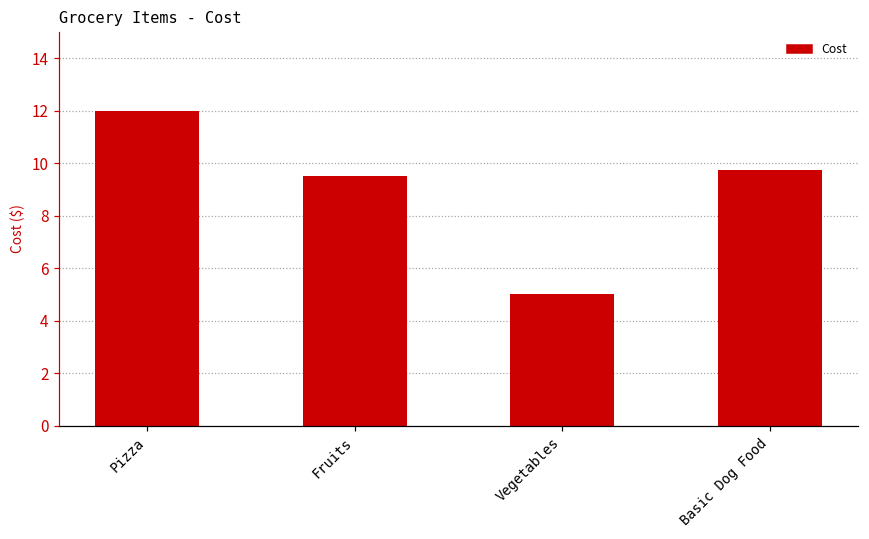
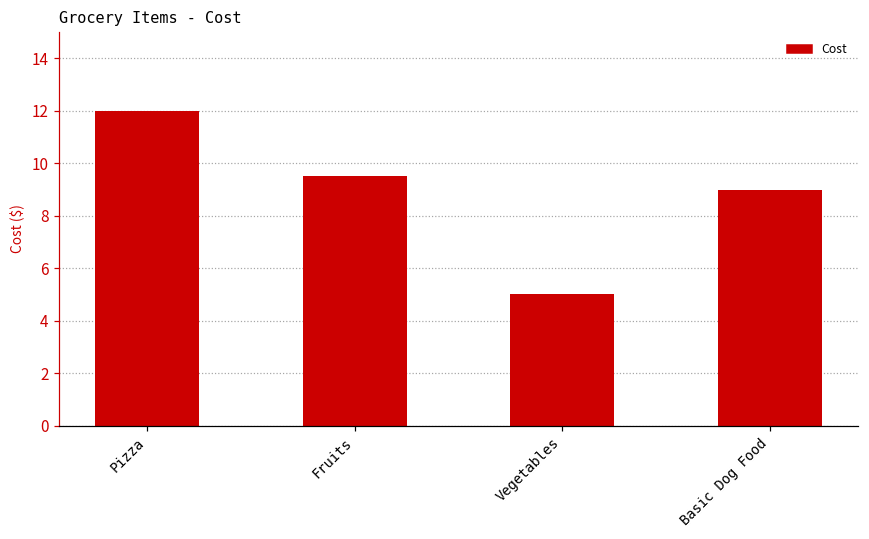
Basic Dog Food: 9.8 -> 9.0
